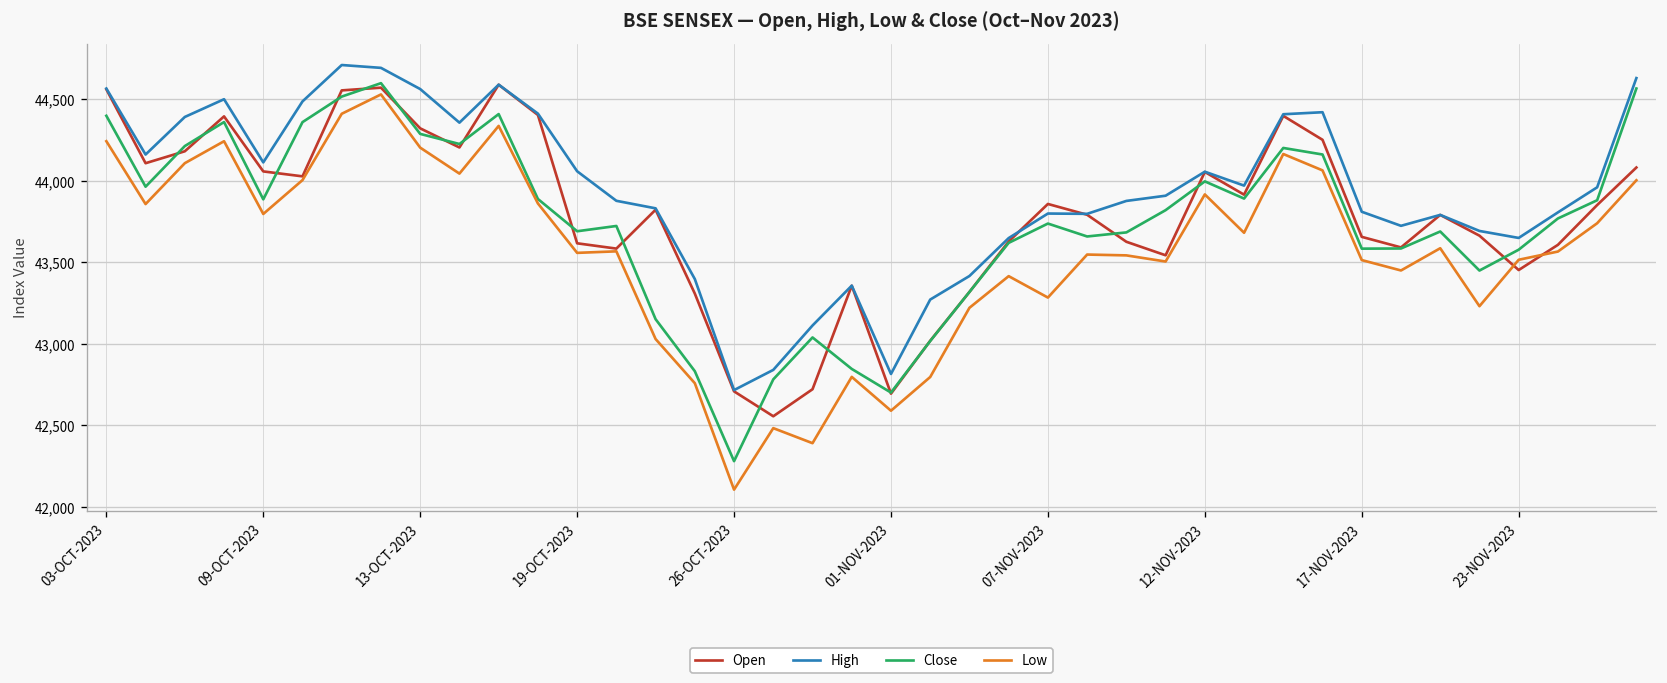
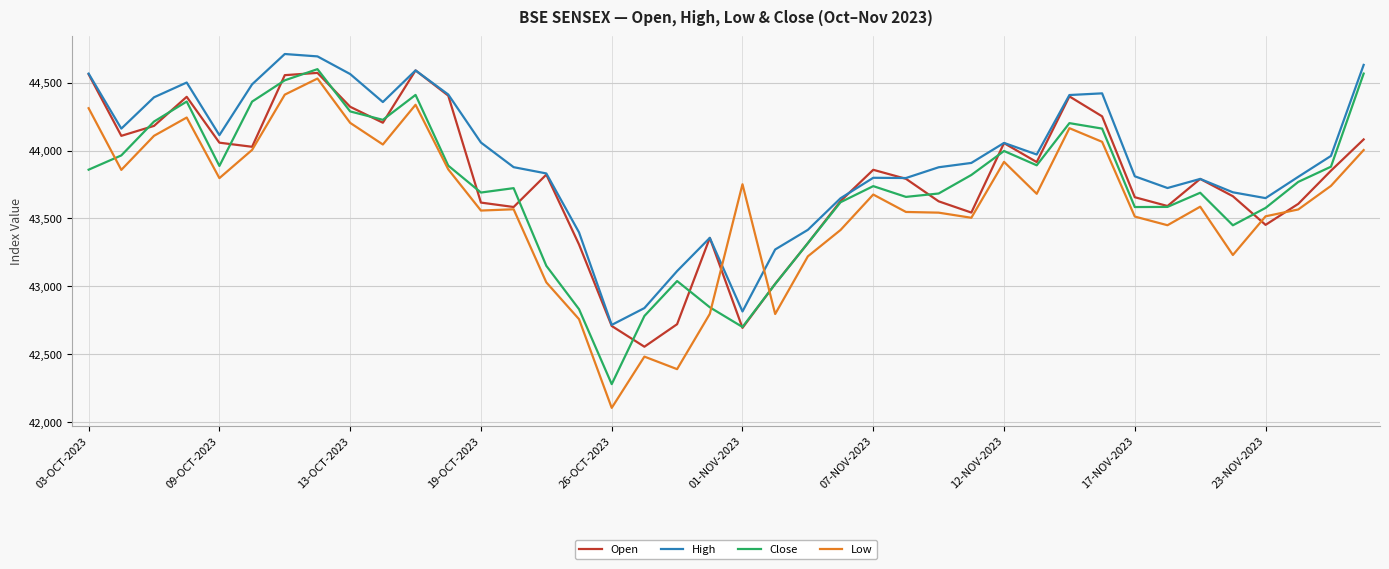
Close, 03-OCT-2023: 44,400 -> 43,860
Low, 03-OCT-2023: 44,240 -> 44,310
Low, 01-NOV-2023: 42,590 -> 43,750
Low, 07-NOV-2023: 43,280 -> 43,680
